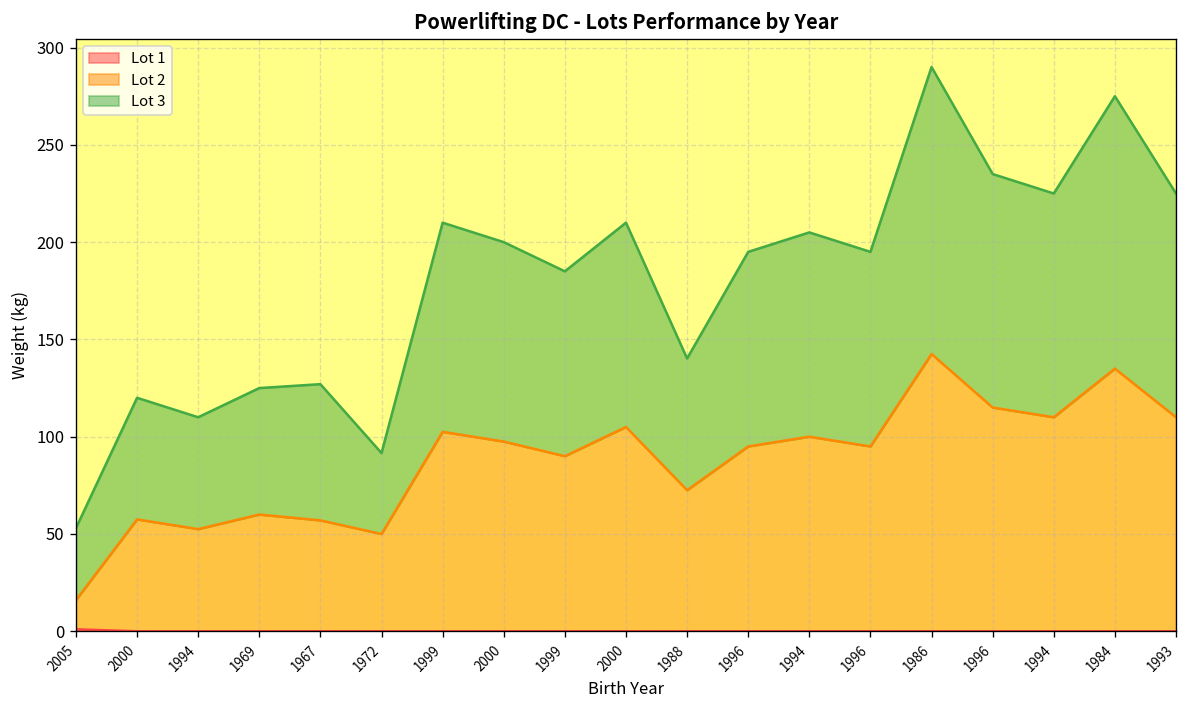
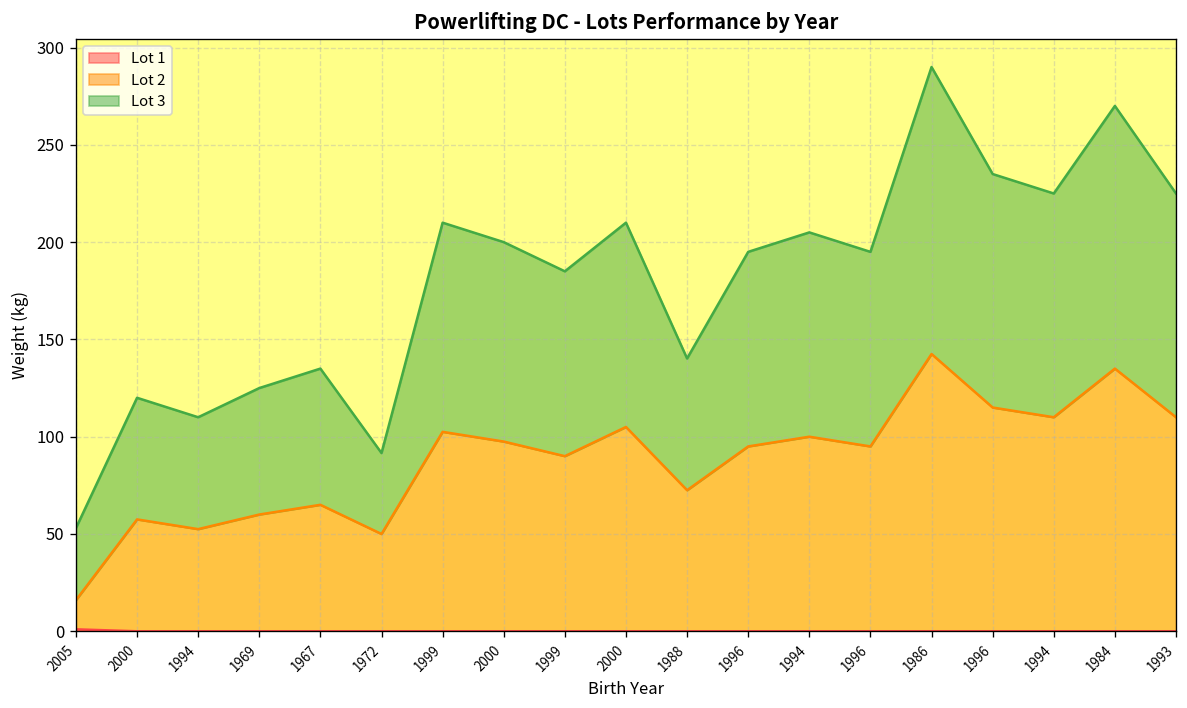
Lot 2, 1967: 57 -> 65
Lot 3, 1984: 140 -> 135
